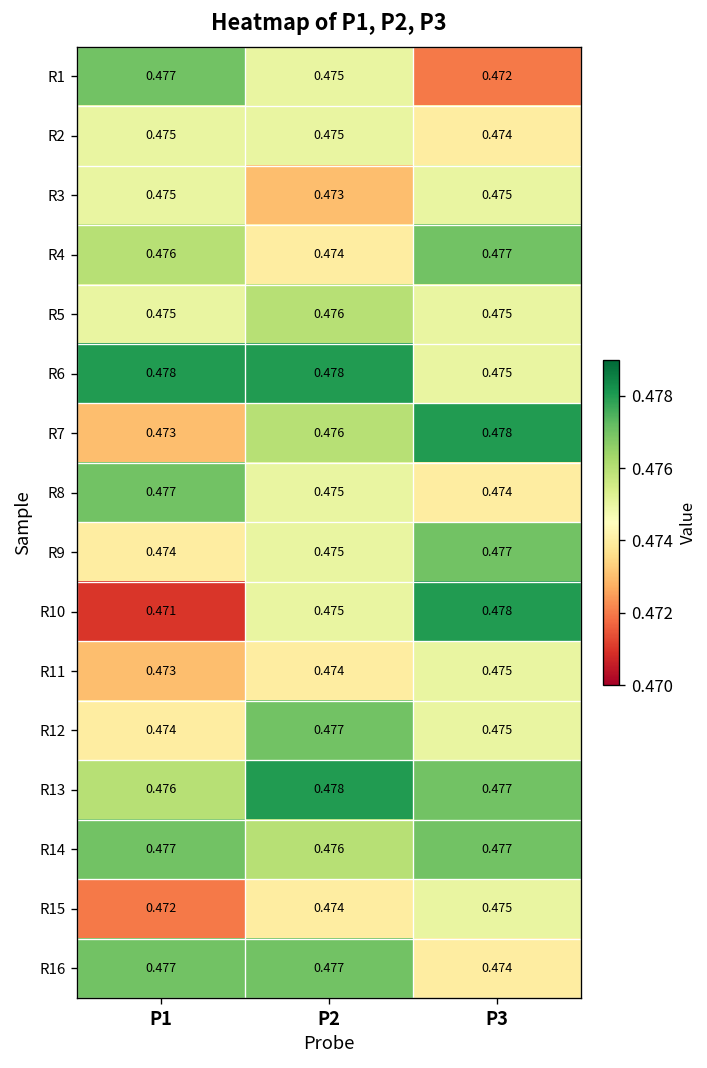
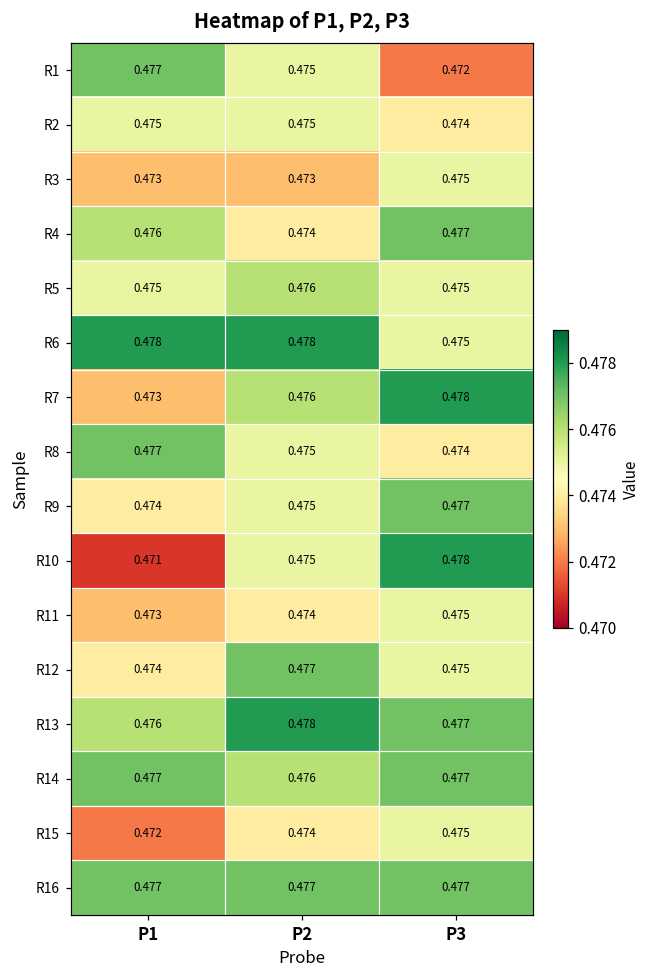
R3, P1: 0.475 -> 0.473
R16, P3: 0.474 -> 0.477
